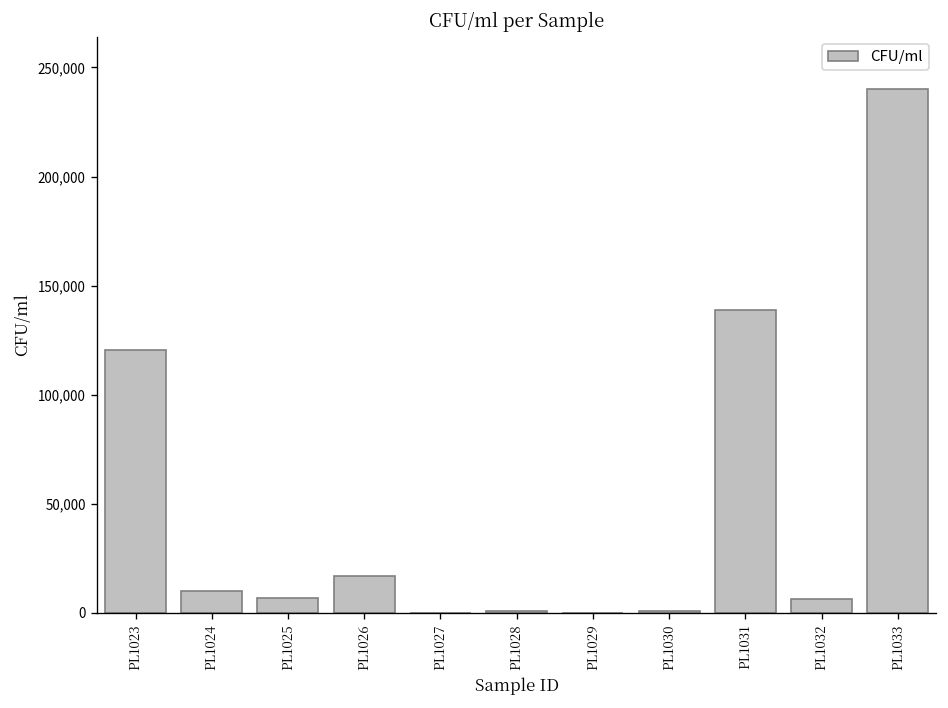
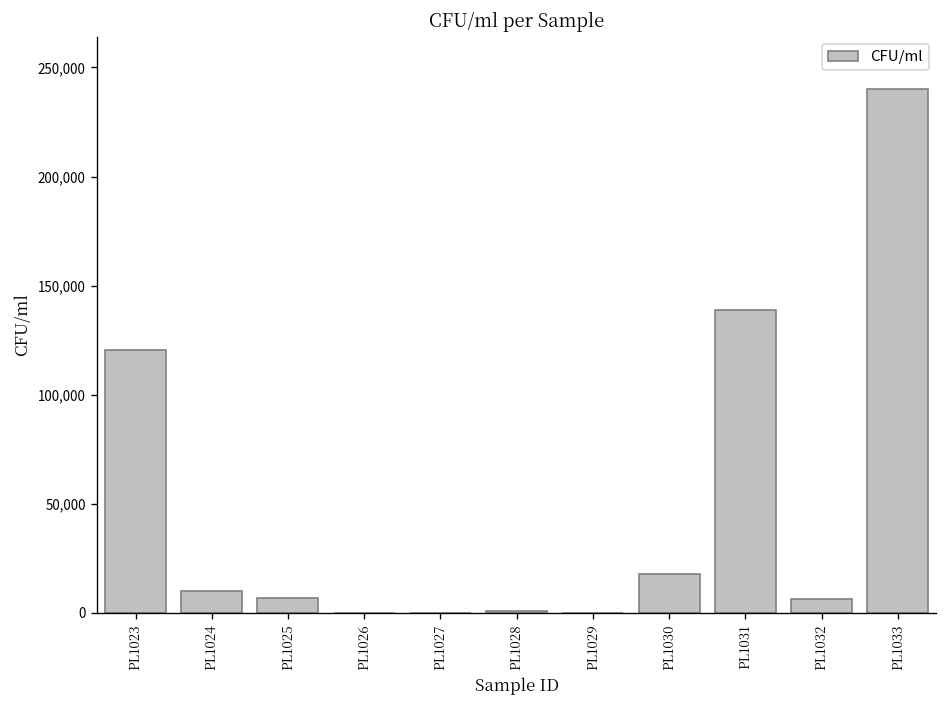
PL1026: 17,000 -> 0
PL1030: 1,000 -> 18,000
